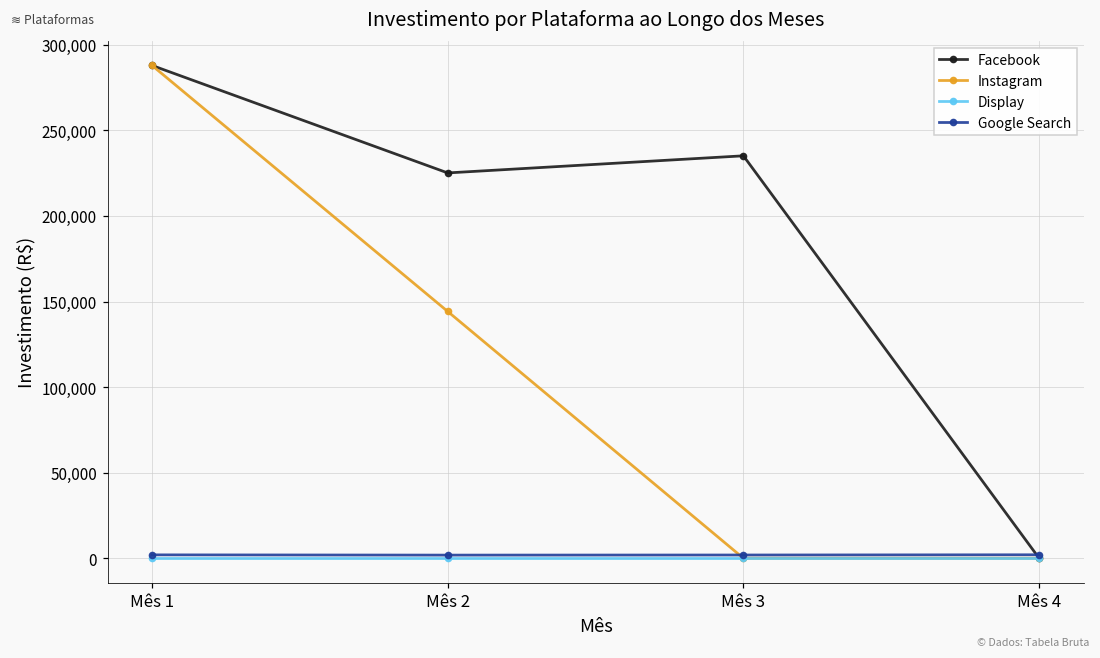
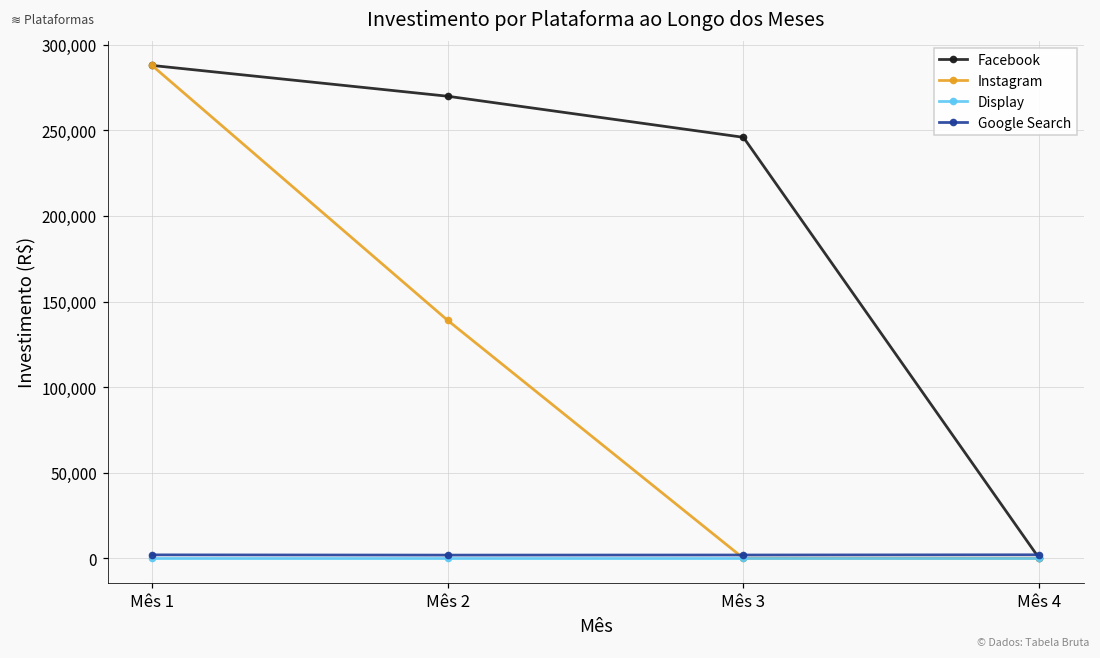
Facebook, Mês 2: 225,000 -> 270,000
Instagram, Mês 2: 144,000 -> 139,000
Facebook, Mês 3: 235,000 -> 246,000
